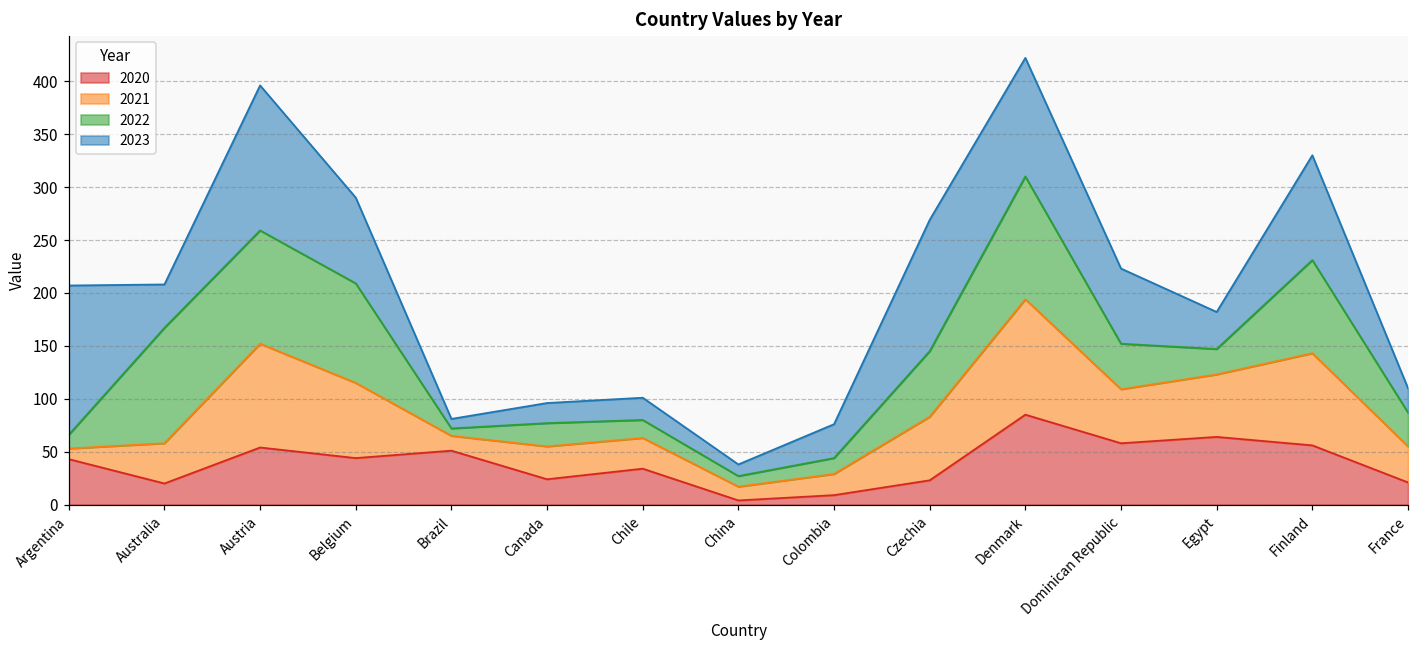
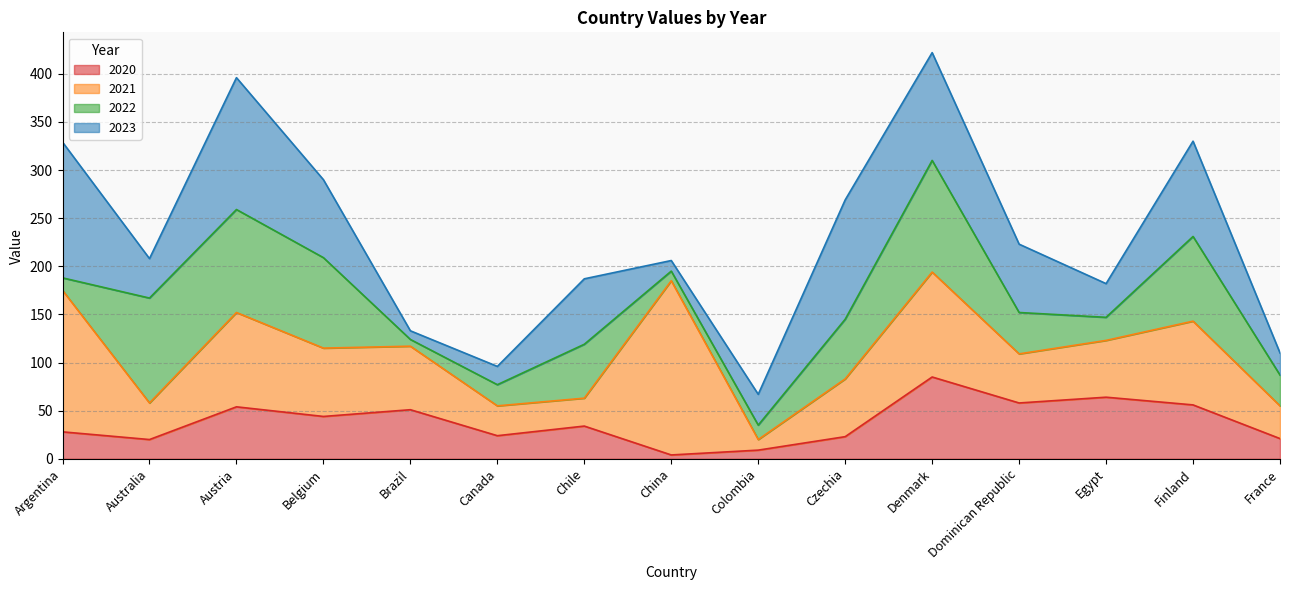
2020, Argentina: 40 -> 30
2021, Argentina: 10 -> 150
2021, Brazil: 10 -> 70
2022, Chile: 20 -> 60
2023, Chile: 20 -> 70
2021, China: 10 -> 180
2021, Colombia: 20 -> 10
